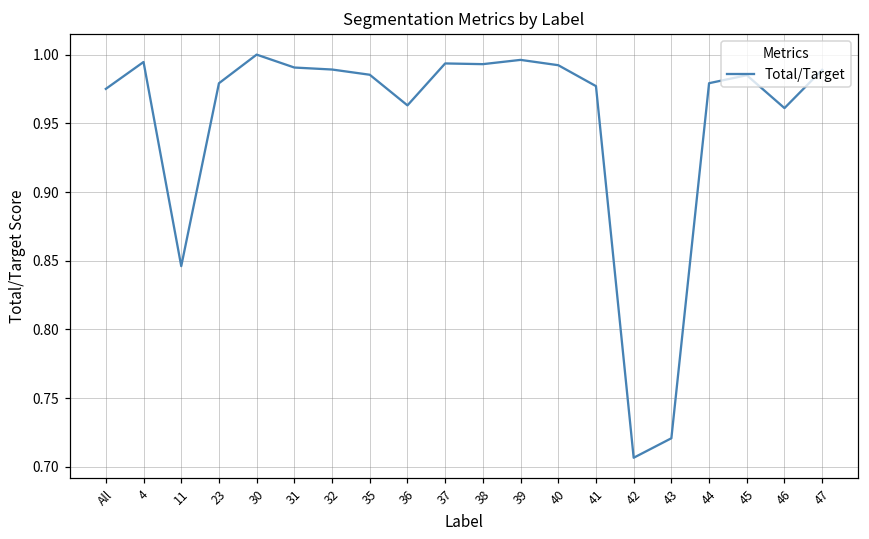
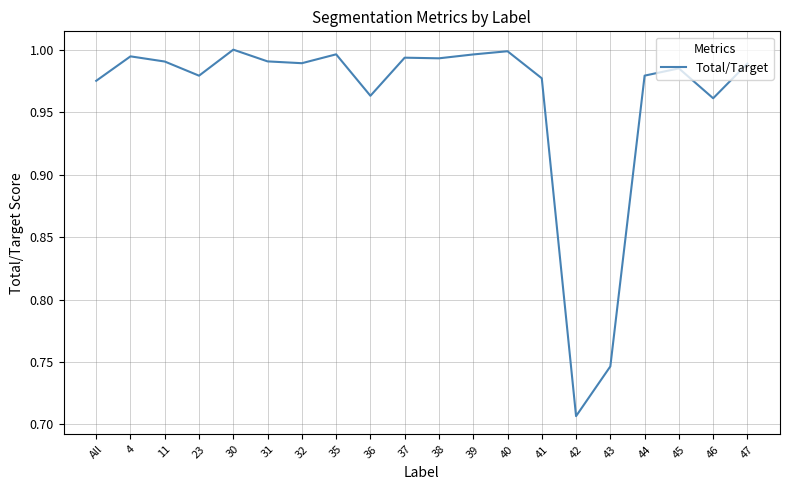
11: 0.846 -> 0.990
35: 0.985 -> 0.996
40: 0.992 -> 0.999
43: 0.721 -> 0.746
